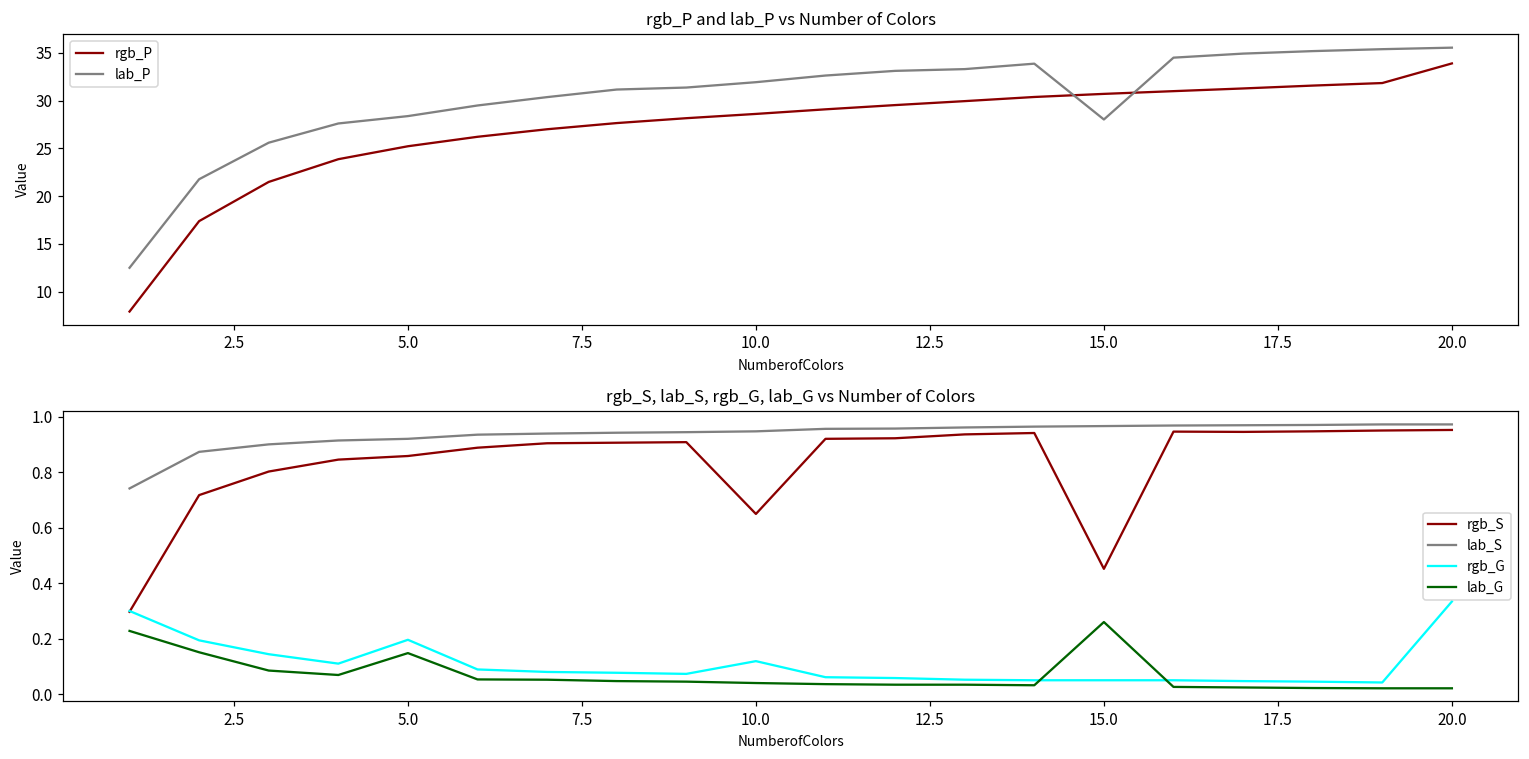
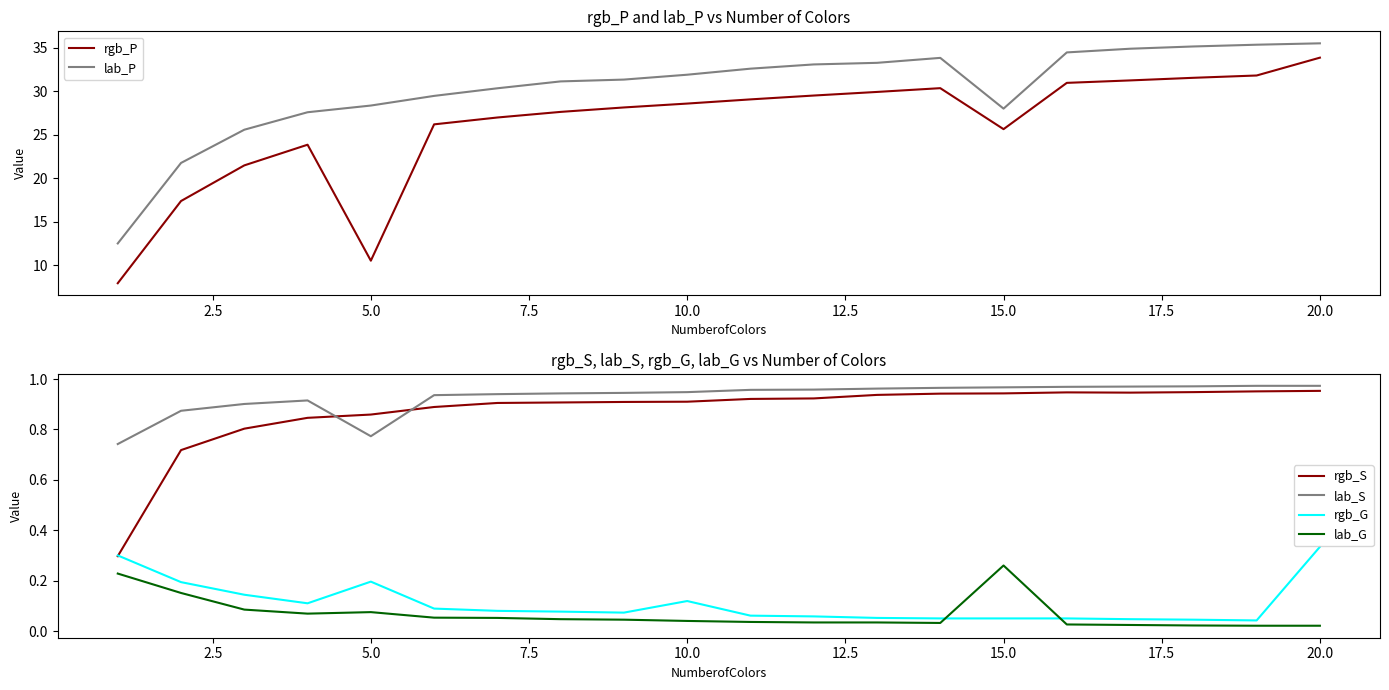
rgb_P and lab_P vs Number of Colors, rgb_P, 5.0: 25 -> 11
rgb_P and lab_P vs Number of Colors, rgb_P, 15.0: 31 -> 26
rgb_S, lab_S, rgb_G, lab_G vs Number of Colors, lab_S, 5.0: 0.92 -> 0.77
rgb_S, lab_S, rgb_G, lab_G vs Number of Colors, lab_G, 5.0: 0.15 -> 0.08
rgb_S, lab_S, rgb_G, lab_G vs Number of Colors, rgb_S, 10.0: 0.65 -> 0.91
rgb_S, lab_S, rgb_G, lab_G vs Number of Colors, rgb_S, 15.0: 0.45 -> 0.94
